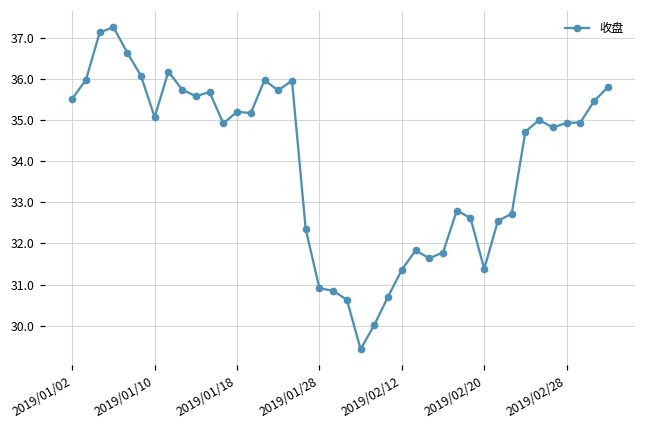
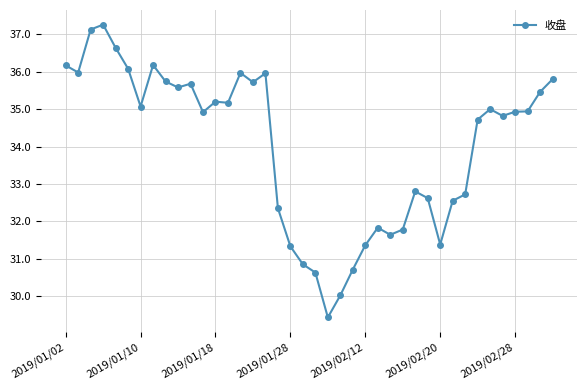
2019/01/02: 35.5 -> 36.2
2019/01/28: 30.9 -> 31.3
